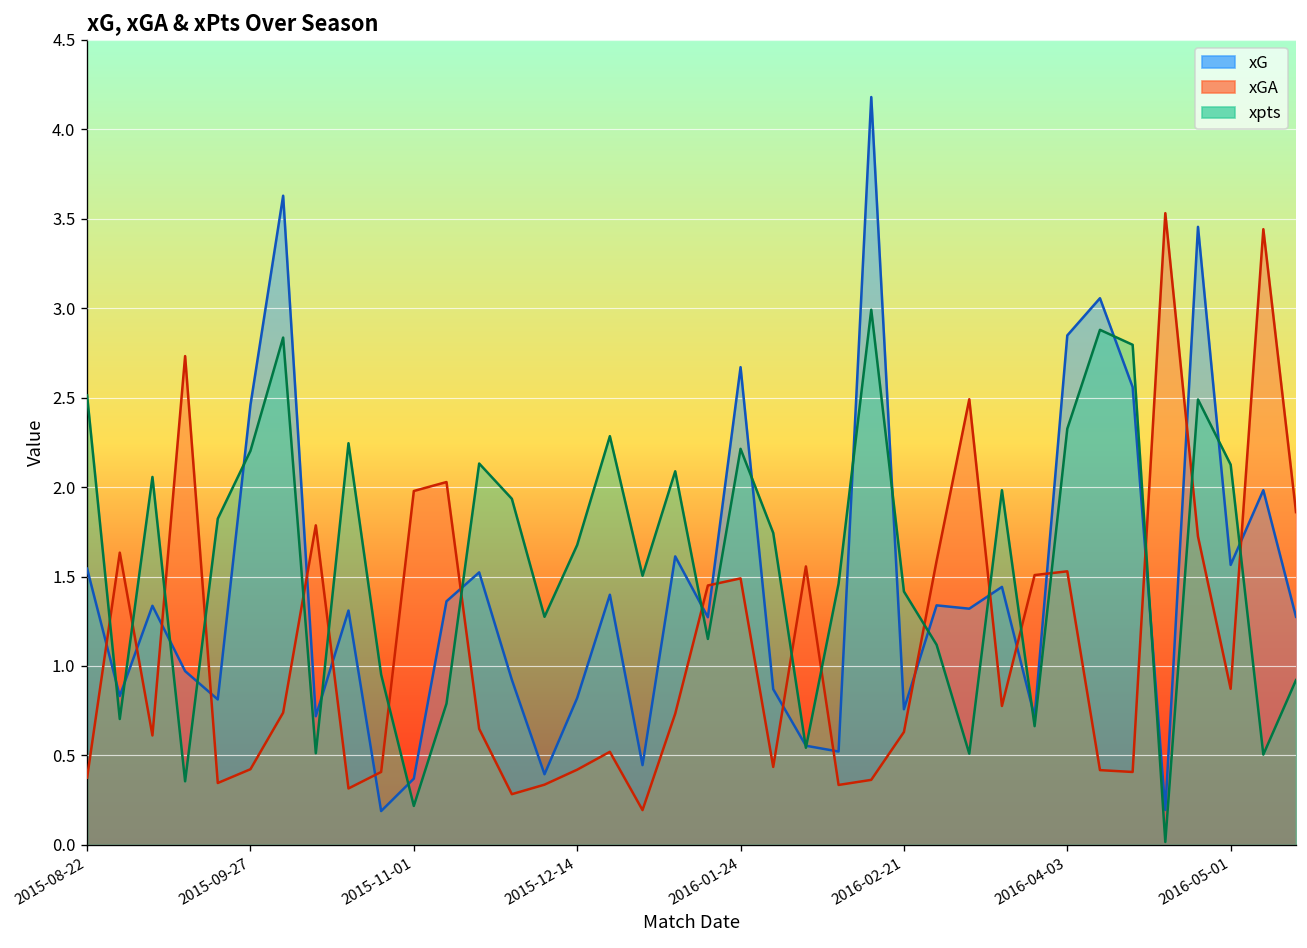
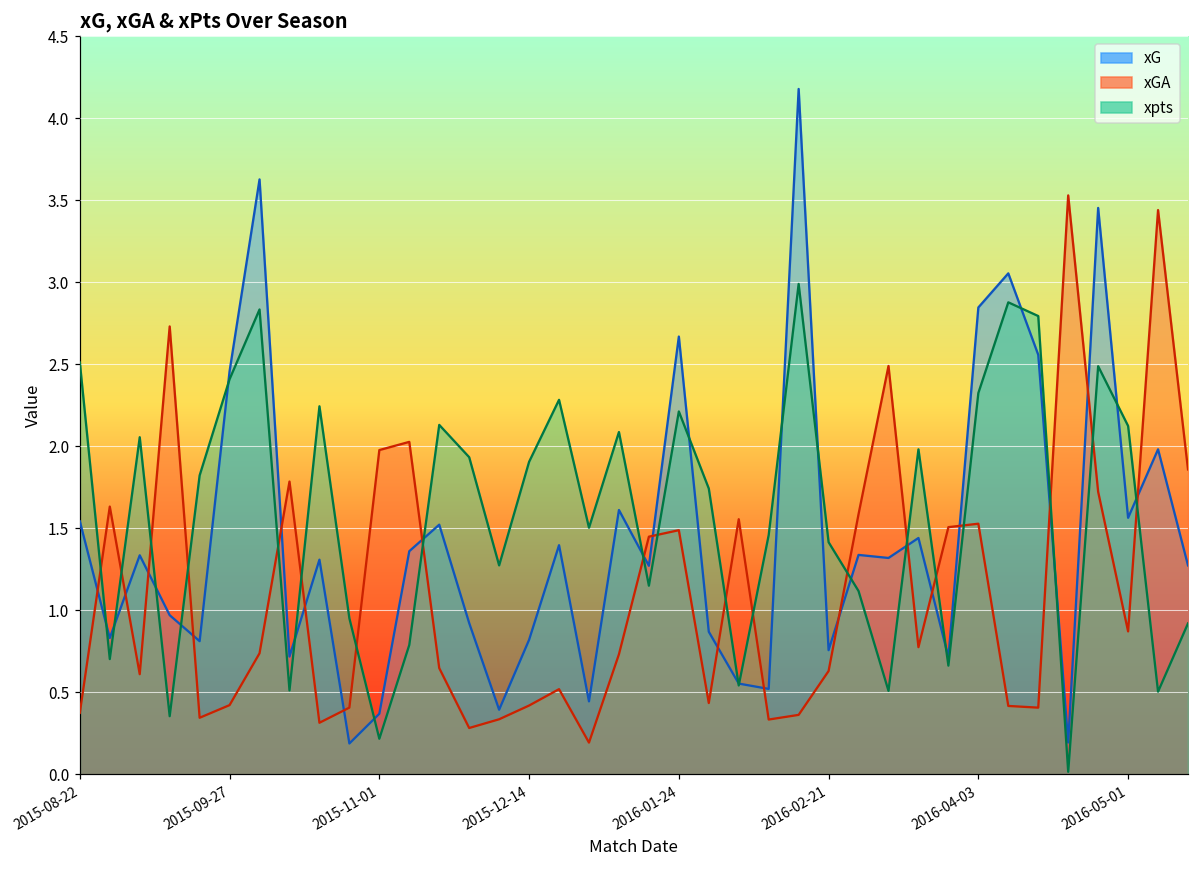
xpts, 2015-09-27: 2.20 -> 2.41
xpts, 2015-12-14: 1.68 -> 1.91
